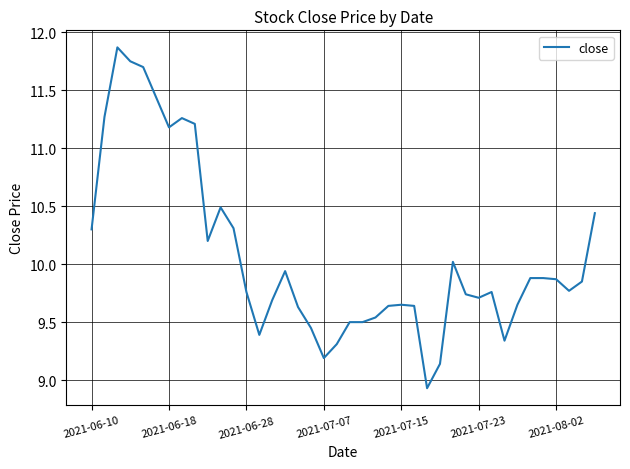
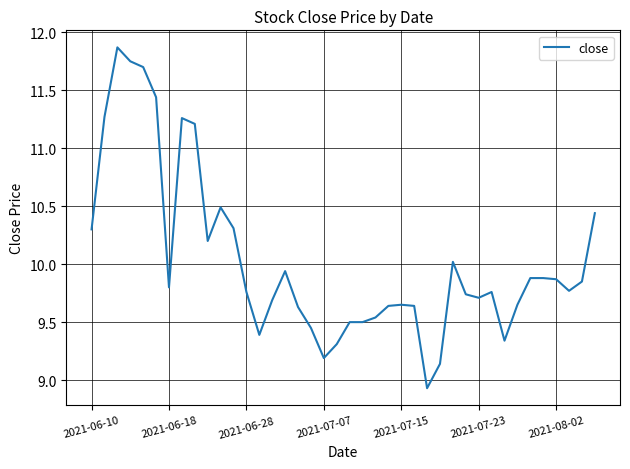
2021-06-18: 11.18 -> 9.80
